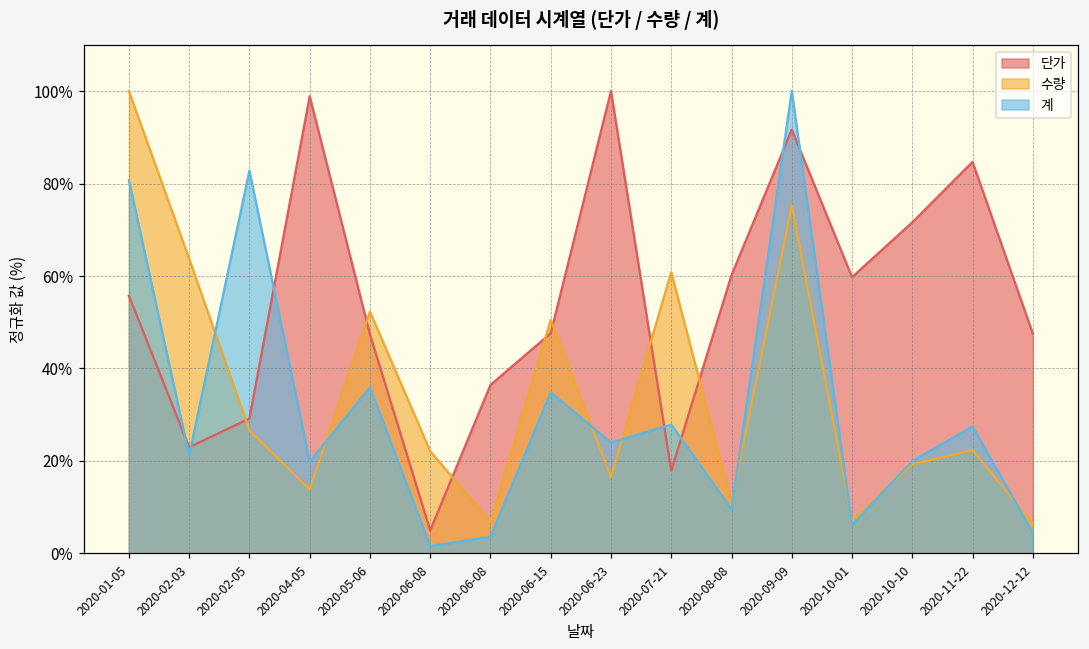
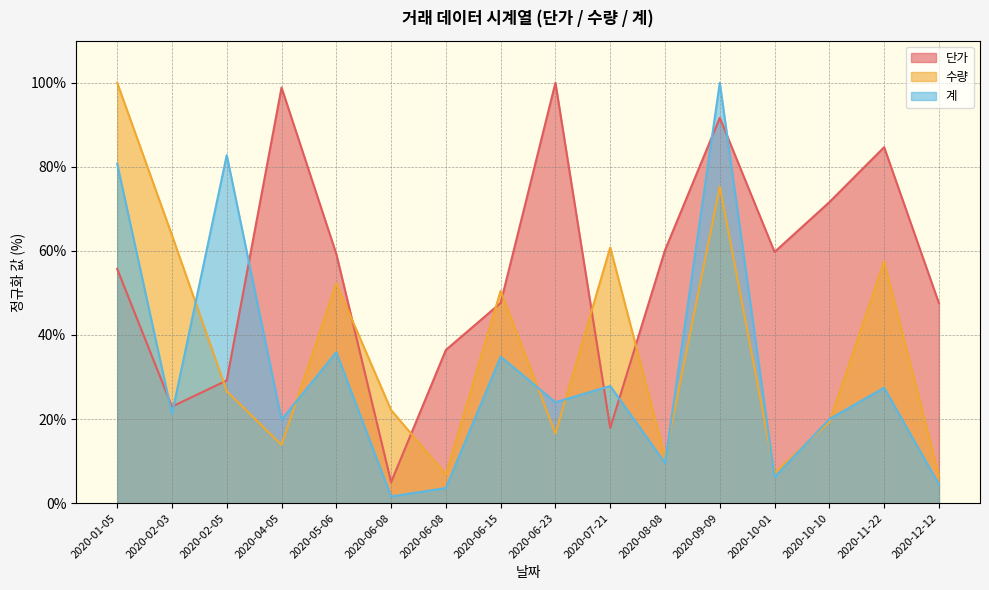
단가, 2020-05-06: 47% -> 59%
수량, 2020-11-22: 22% -> 58%
